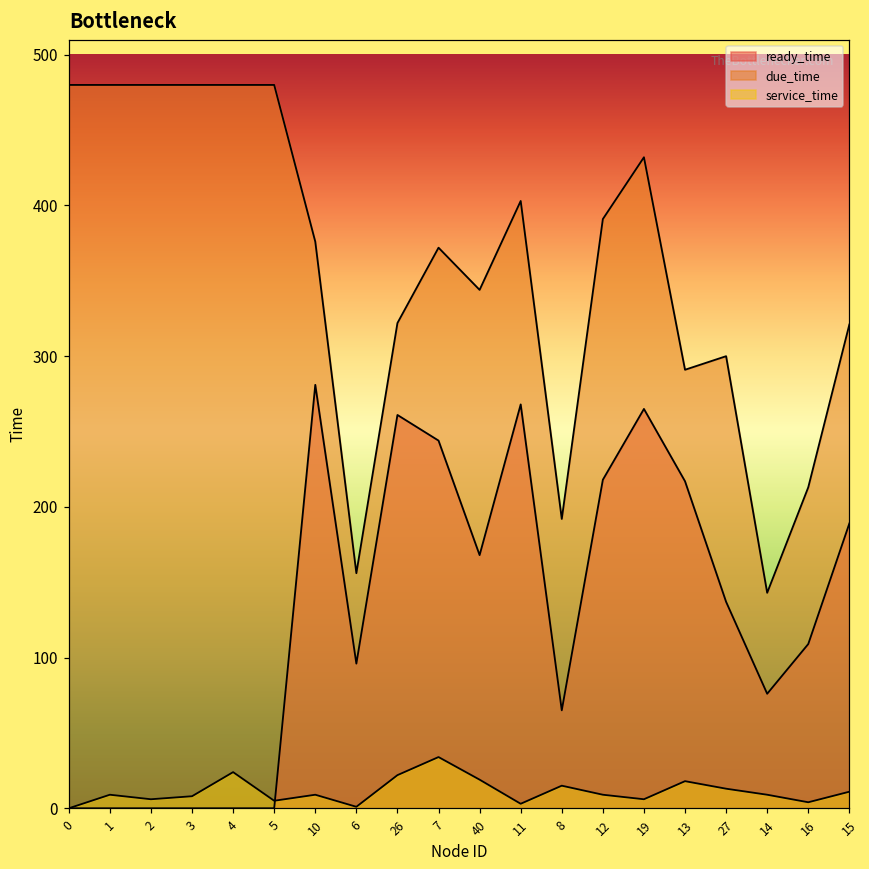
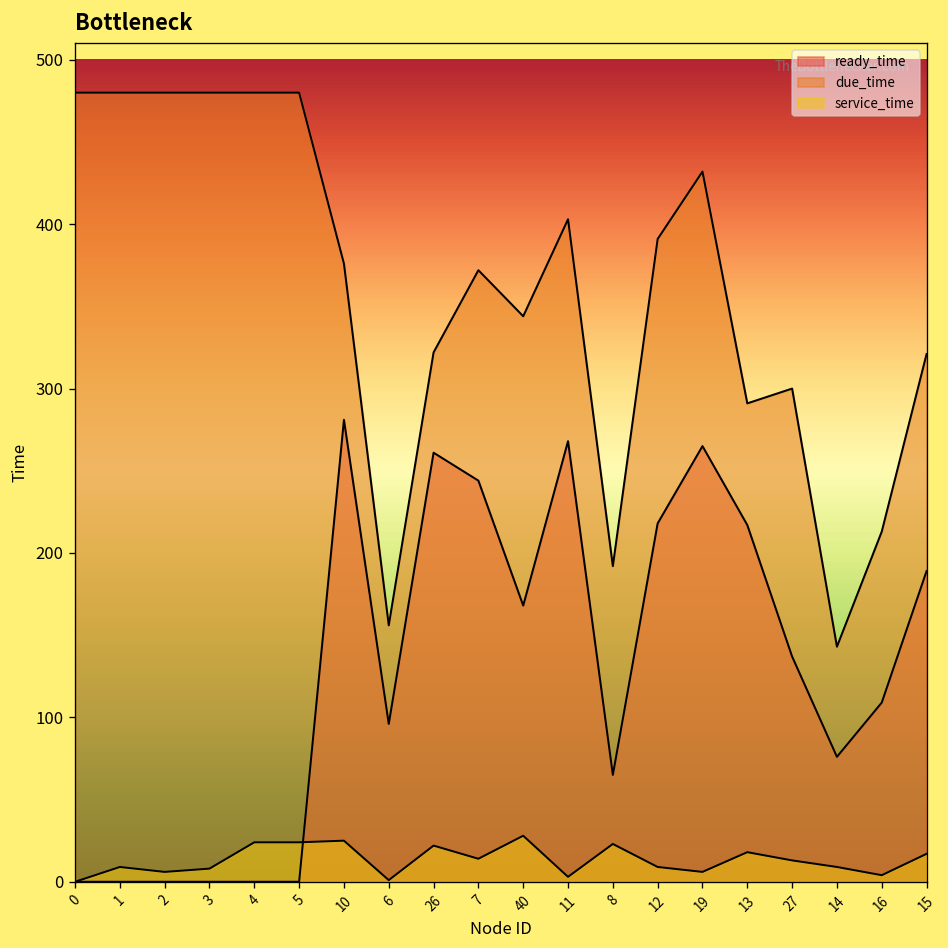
service_time, 5: 5 -> 24
service_time, 10: 9 -> 25
service_time, 7: 34 -> 14
service_time, 40: 19 -> 28
service_time, 8: 15 -> 23
service_time, 15: 11 -> 17
